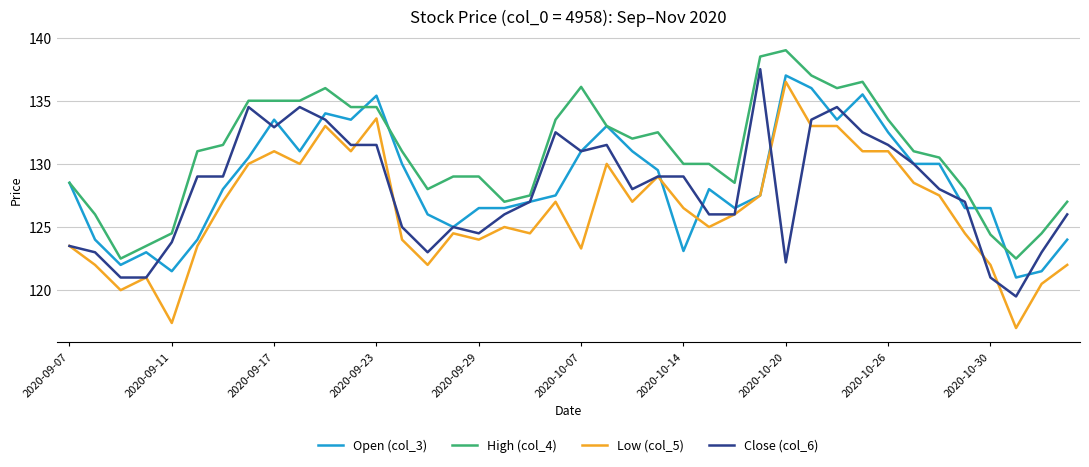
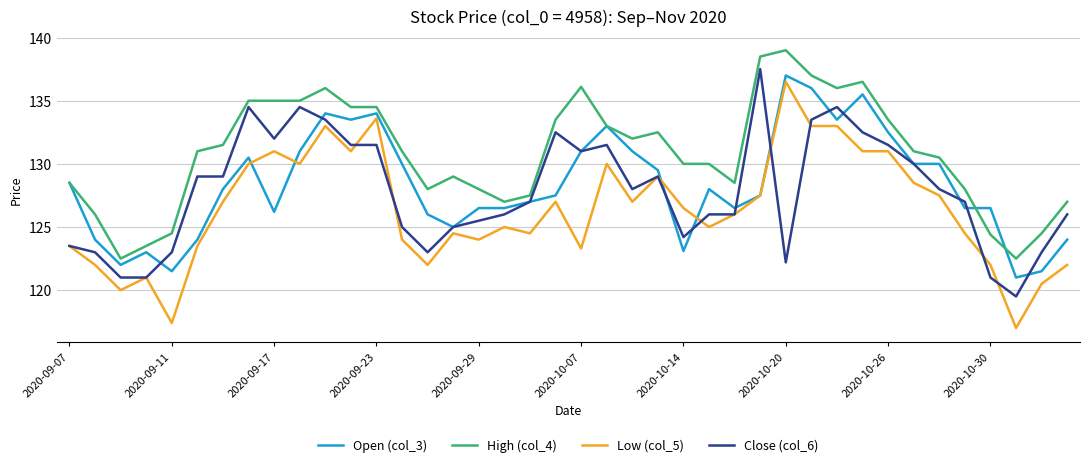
Close (col_6), 2020-09-11: 123.8 -> 123.0
Open (col_3), 2020-09-17: 133.5 -> 126.2
Close (col_6), 2020-09-17: 132.9 -> 132.0
Open (col_3), 2020-09-23: 135.4 -> 134.0
High (col_4), 2020-09-29: 129 -> 128
Close (col_6), 2020-09-29: 124.5 -> 125.5
Close (col_6), 2020-10-14: 129.0 -> 124.2
